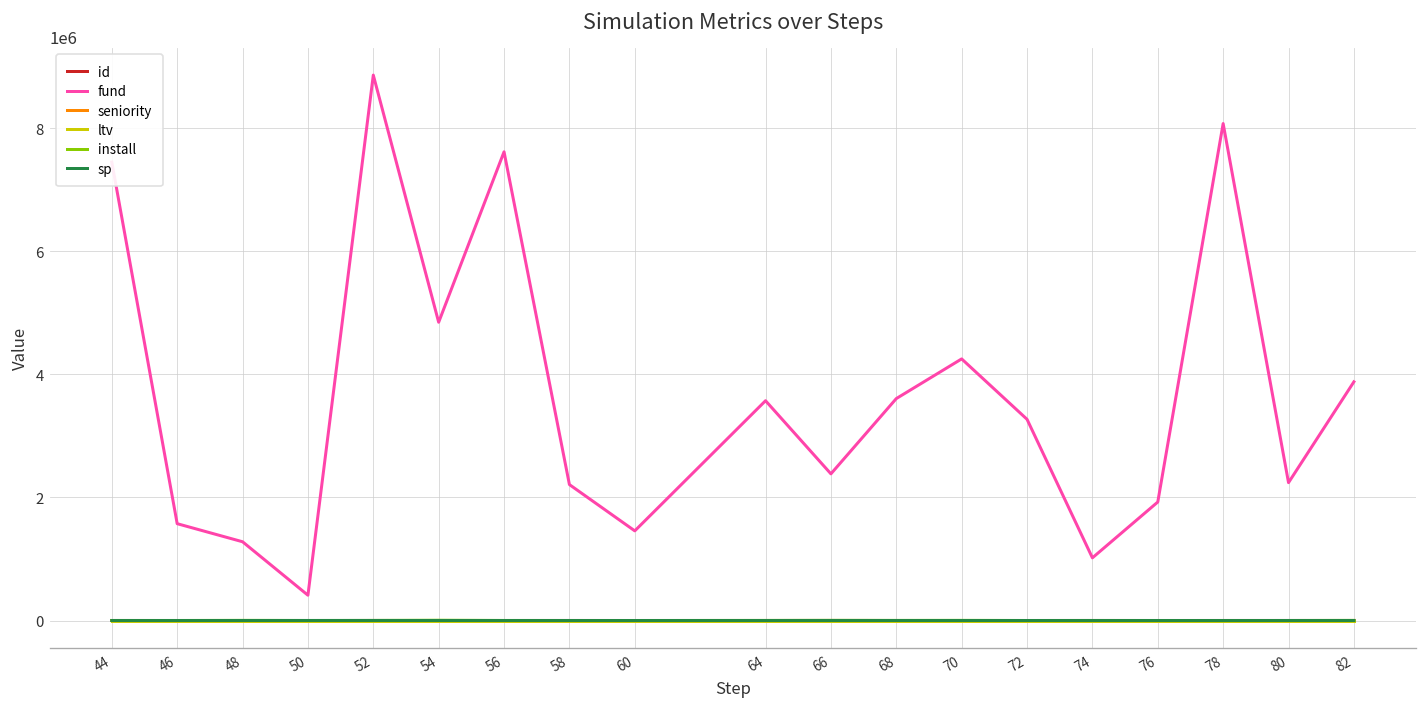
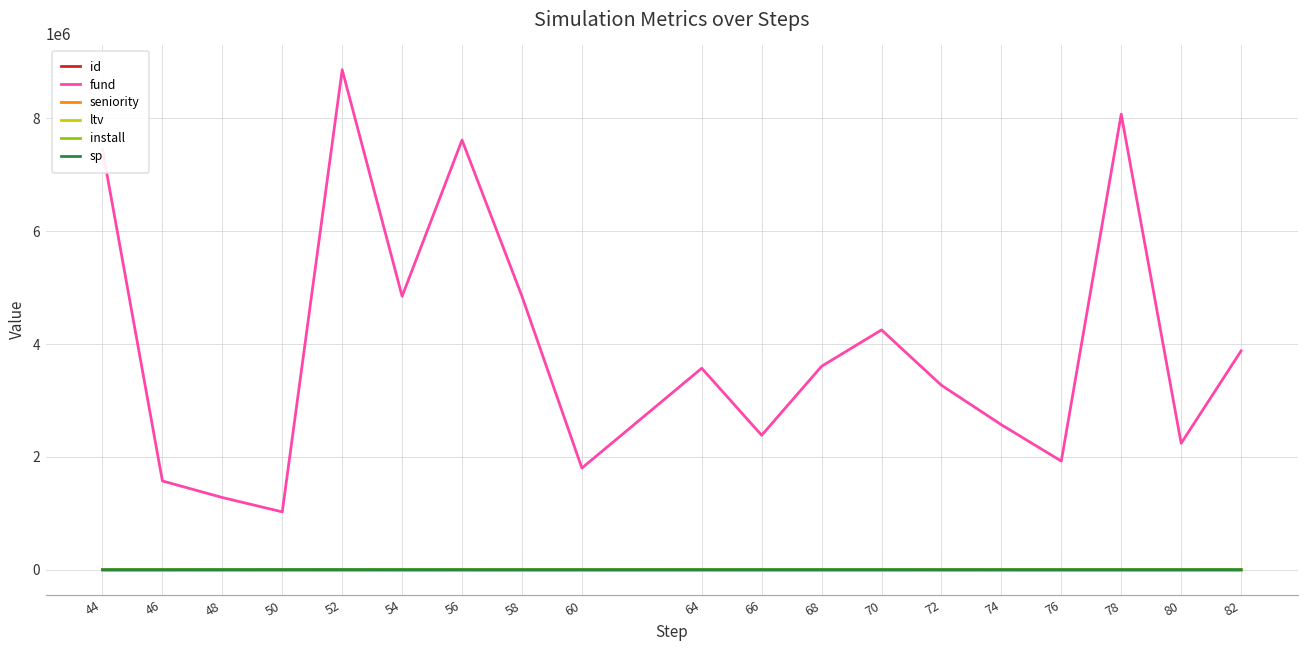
fund, 50: 400000 -> 1000000
fund, 58: 2200000 -> 4800000
fund, 60: 1500000 -> 1800000
fund, 74: 1000000 -> 2600000
